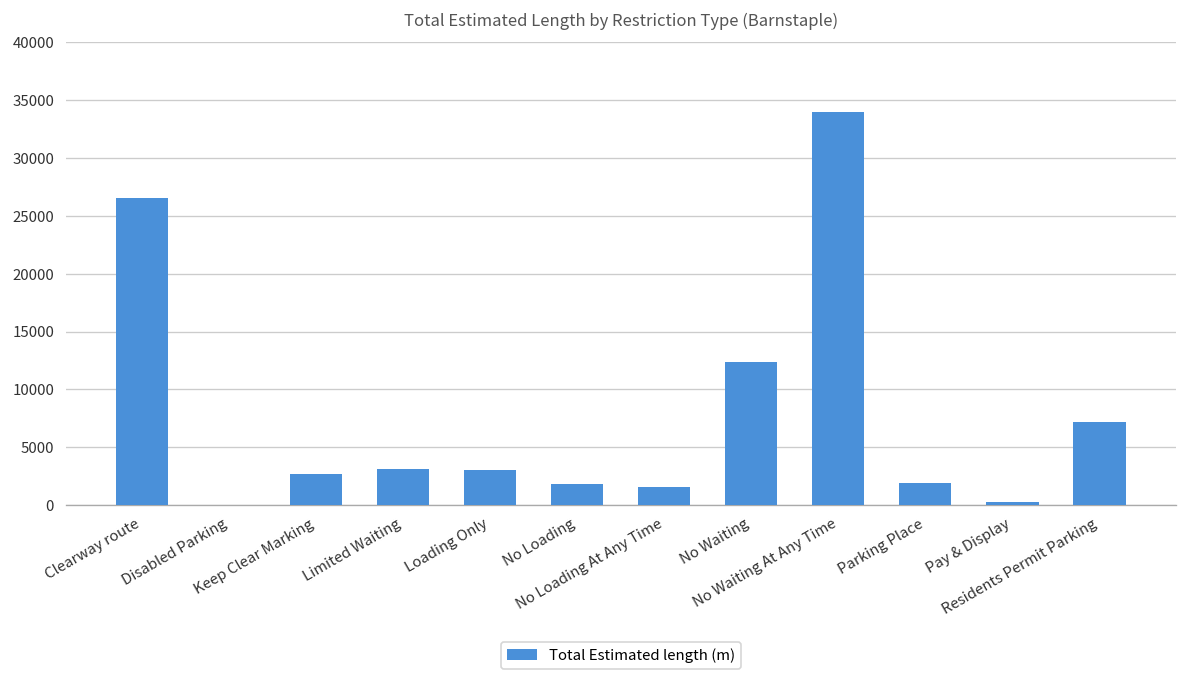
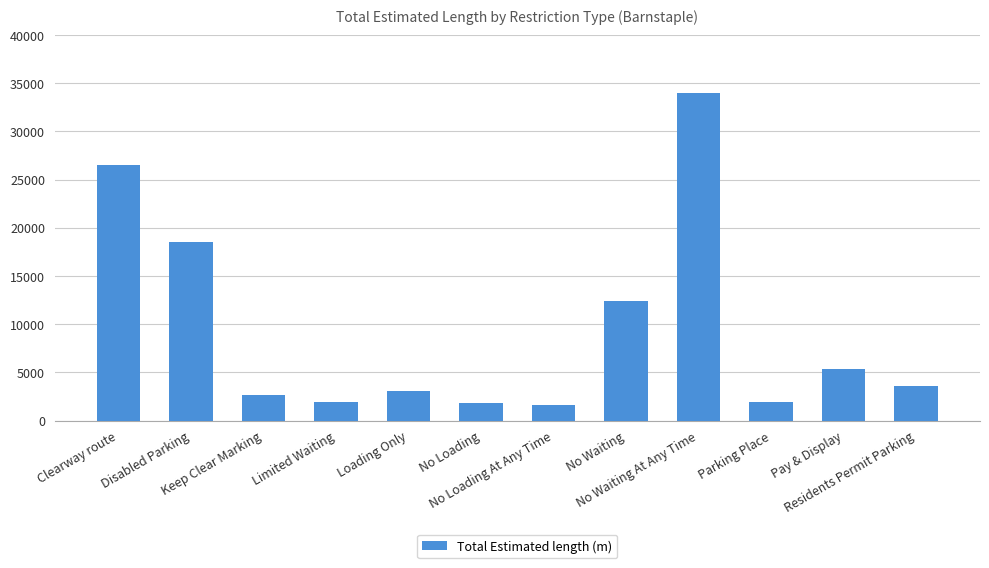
Disabled Parking: 0 -> 19000
Limited Waiting: 3000 -> 2000
Pay & Display: 0 -> 5000
Residents Permit Parking: 7000 -> 4000
